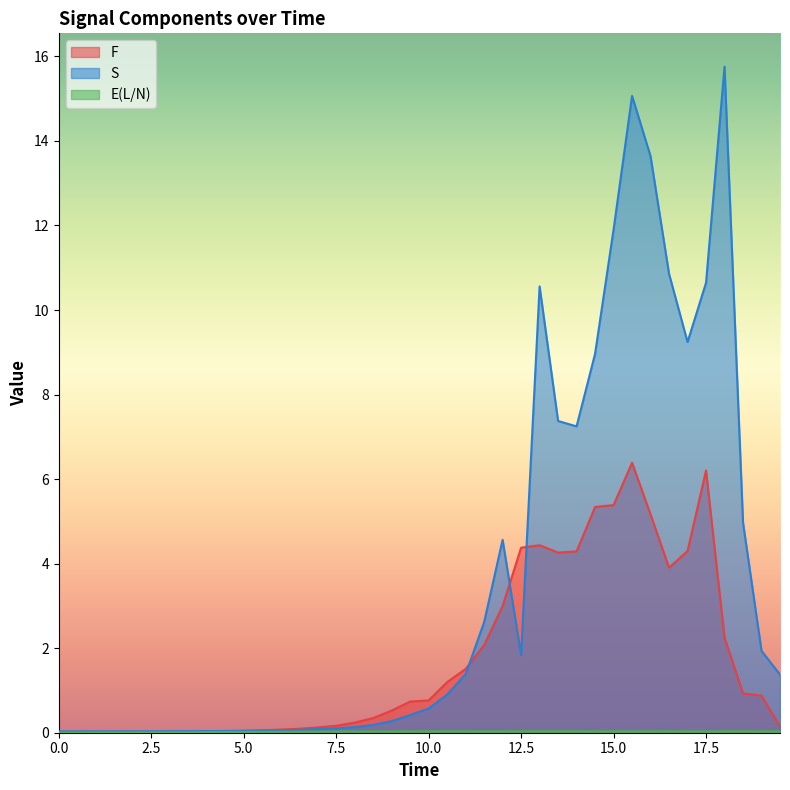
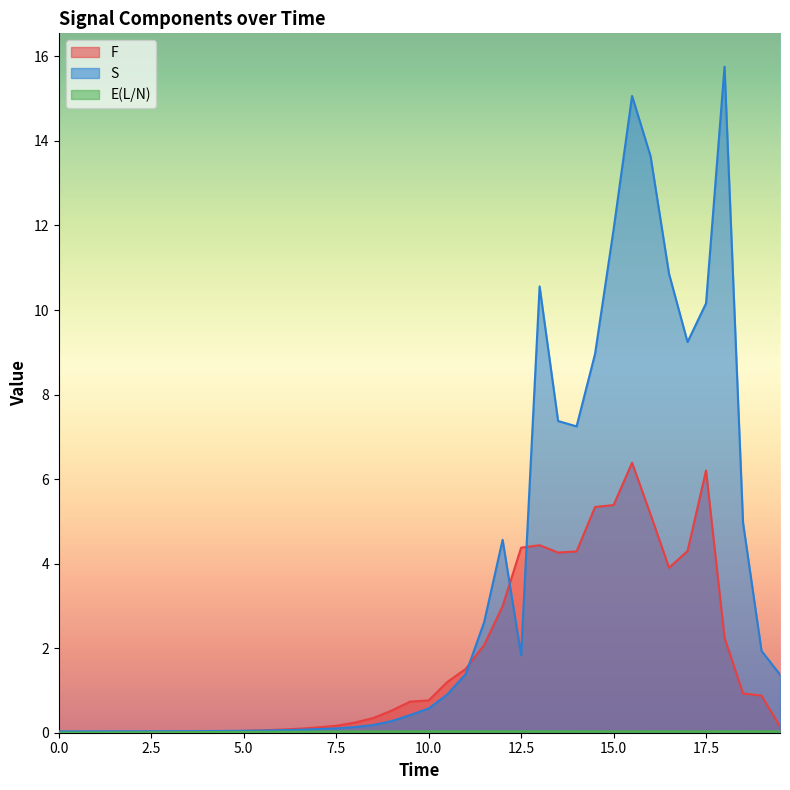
S, 17.5: 10.6 -> 10.2
